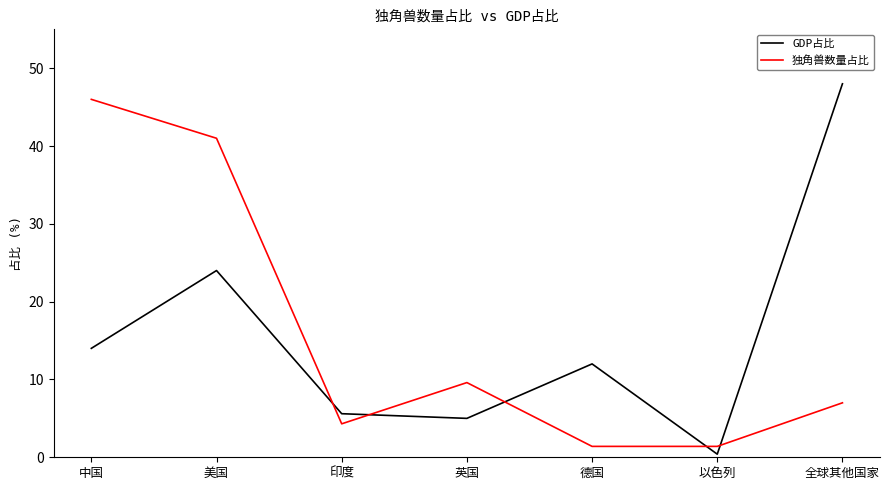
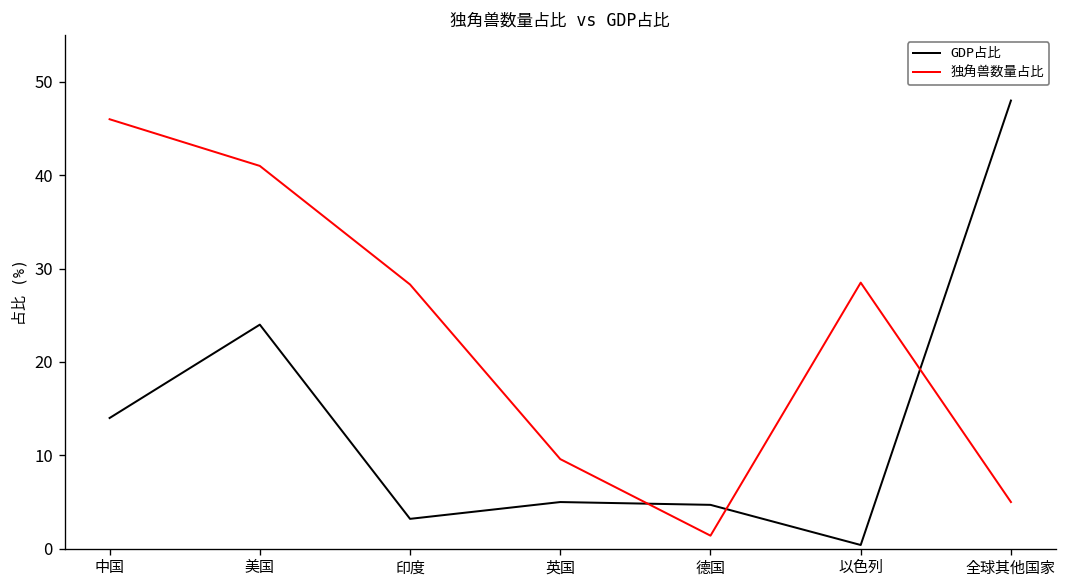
GDP占比, 印度: 6 -> 3
独角兽数量占比, 印度: 4 -> 28
GDP占比, 德国: 12 -> 5
独角兽数量占比, 以色列: 1 -> 29
独角兽数量占比, 全球其他国家: 7 -> 5
